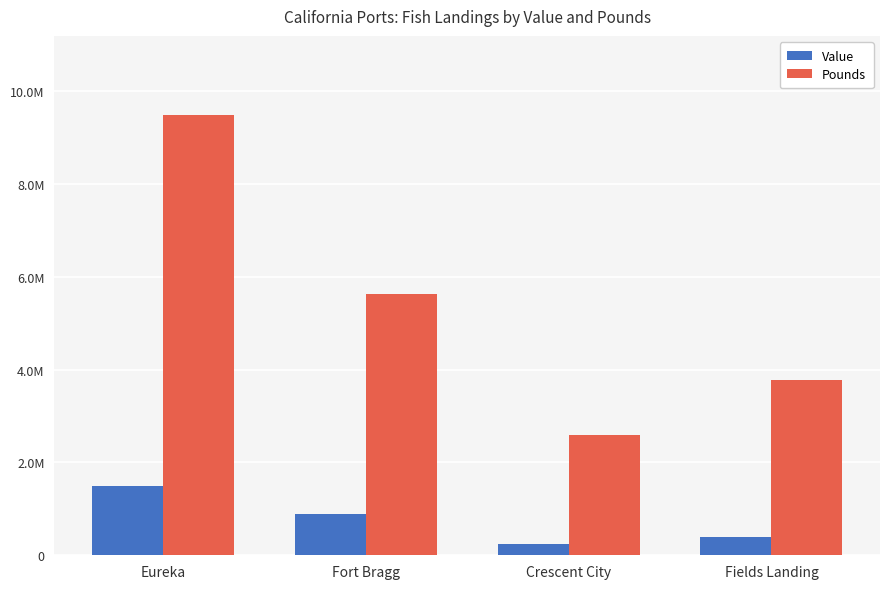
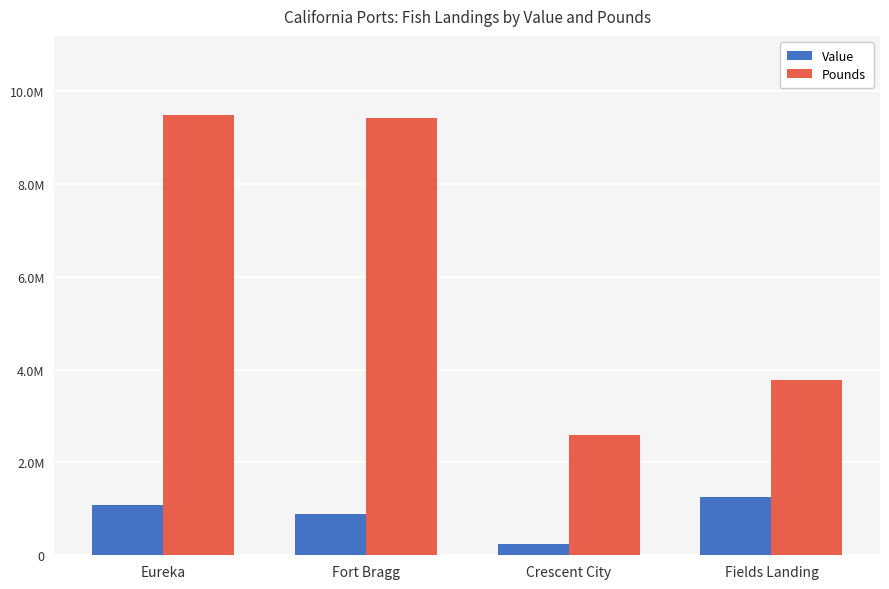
Value, Eureka: 1500000 -> 1100000
Pounds, Fort Bragg: 5600000 -> 9400000
Value, Fields Landing: 400000 -> 1300000
